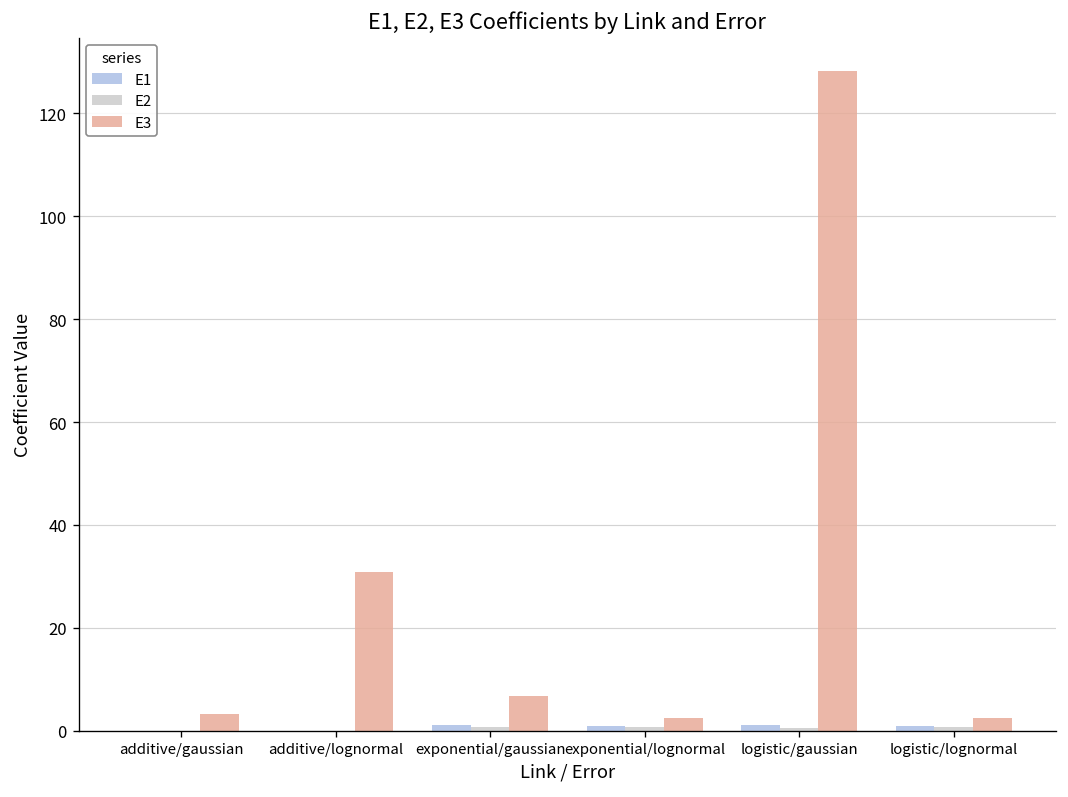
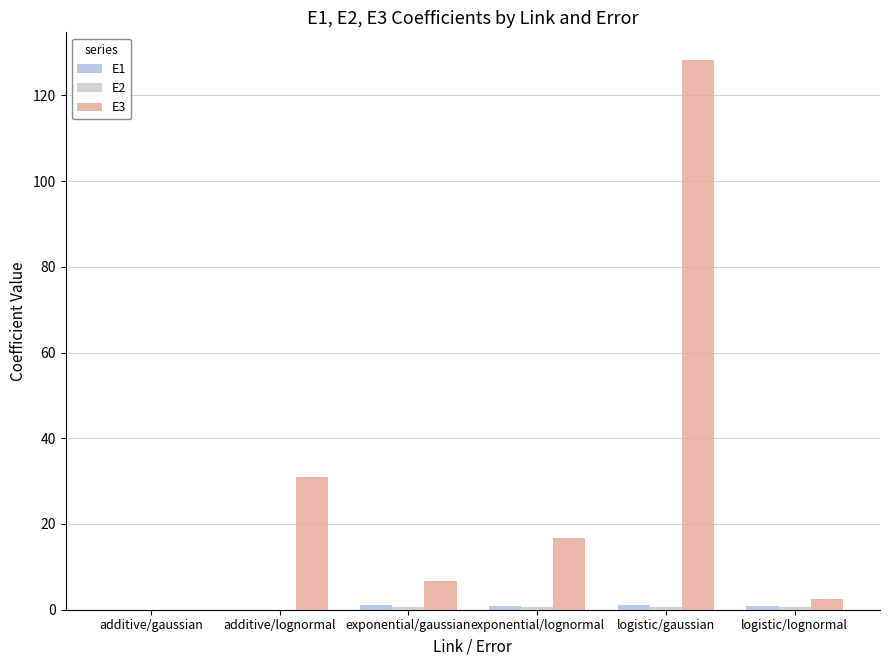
E3, additive/gaussian: 3 -> 0
E3, exponential/lognormal: 2 -> 17
